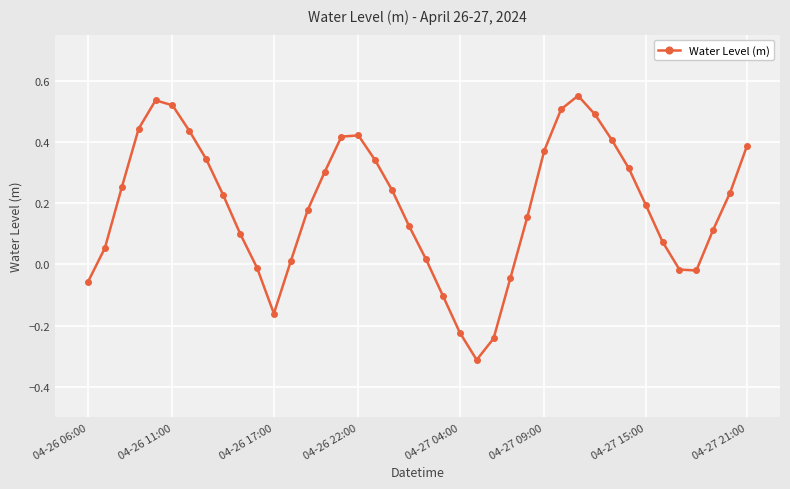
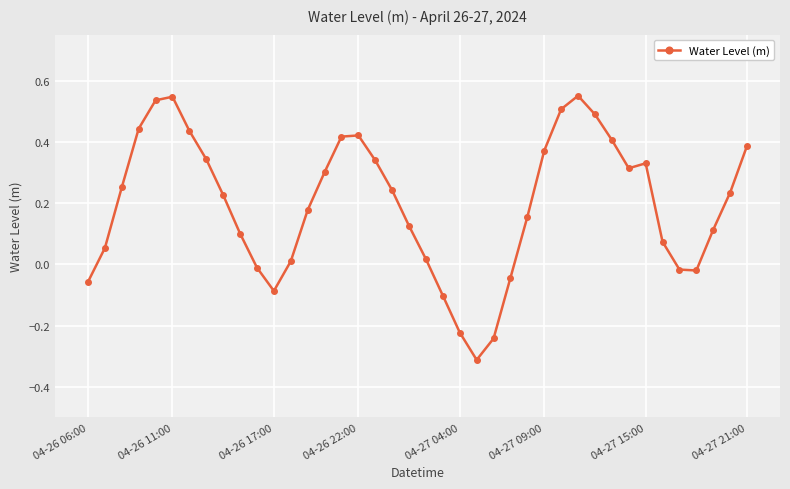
04-26 11:00: 0.52 -> 0.55
04-26 17:00: -0.16 -> -0.09
04-27 15:00: 0.19 -> 0.33
